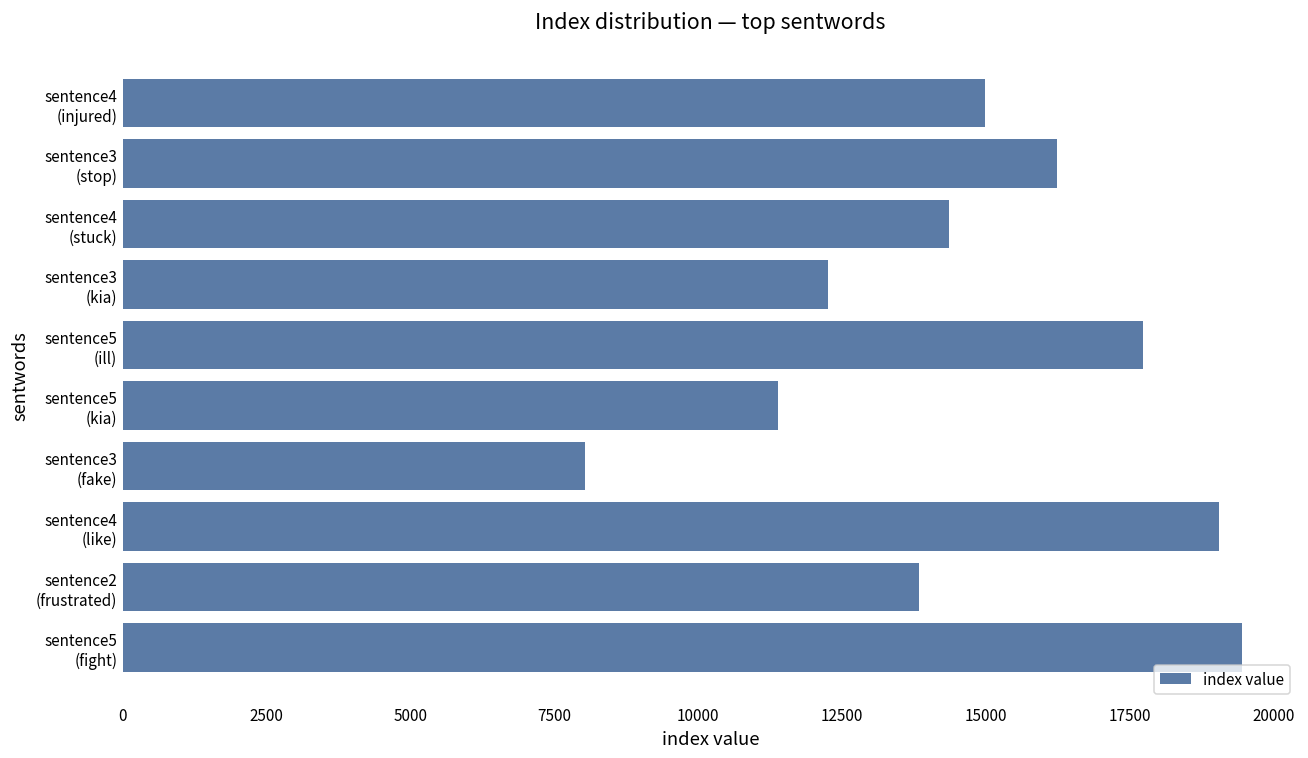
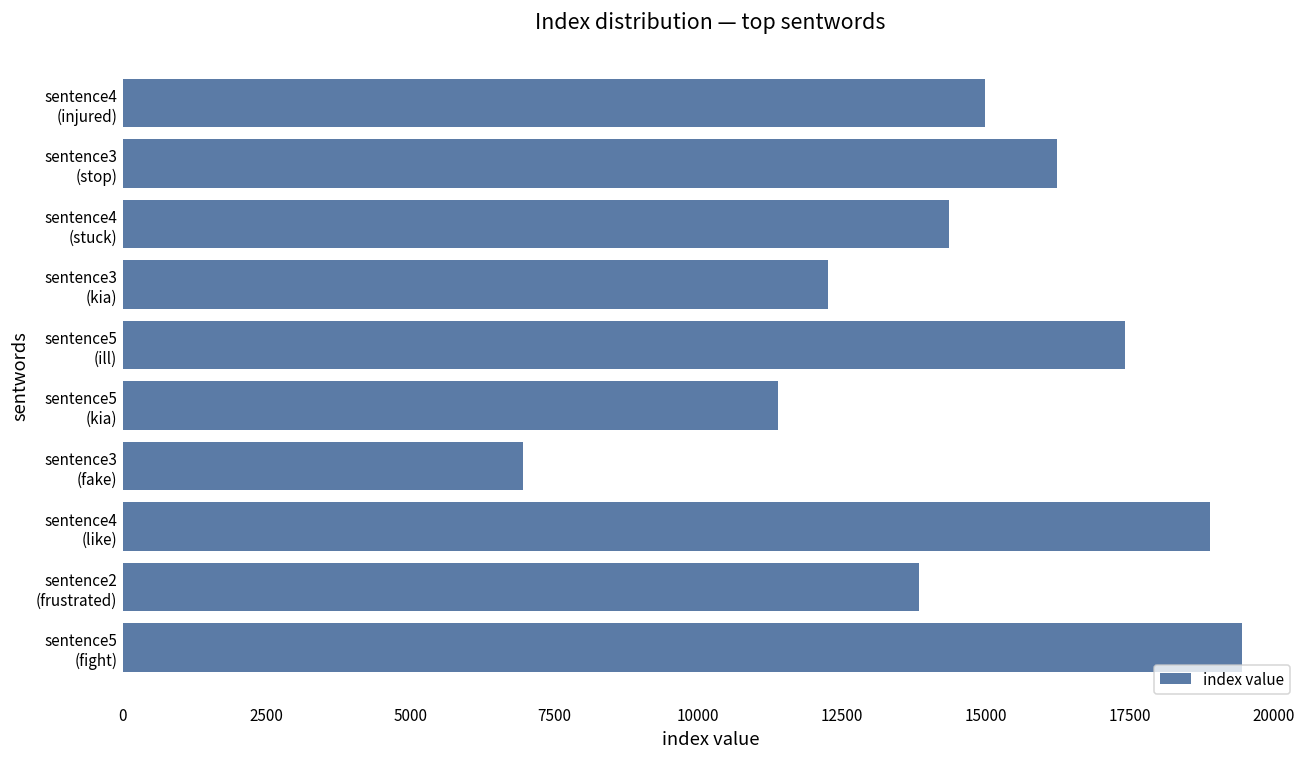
sentence5 (ill): 17700 -> 17400
sentence3 (fake): 8000 -> 7000
sentence4 (like): 19100 -> 18900
